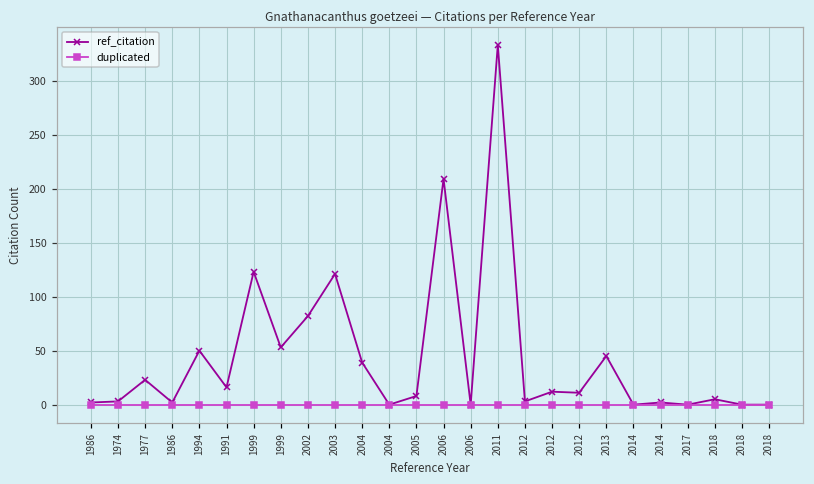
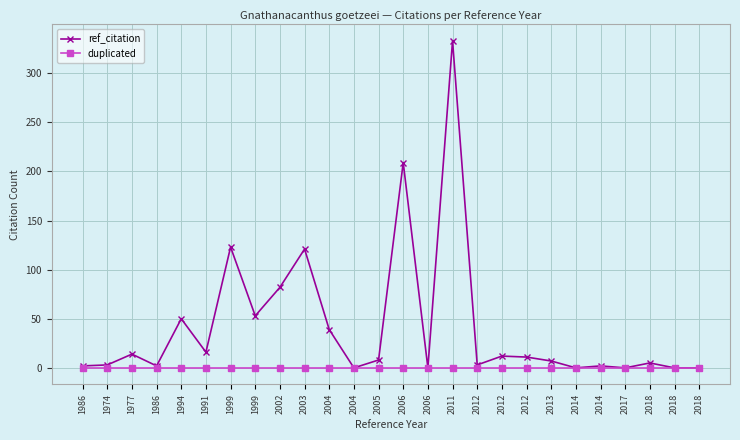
ref_citation, 1977: 20 -> 10
ref_citation, 2013: 50 -> 10
